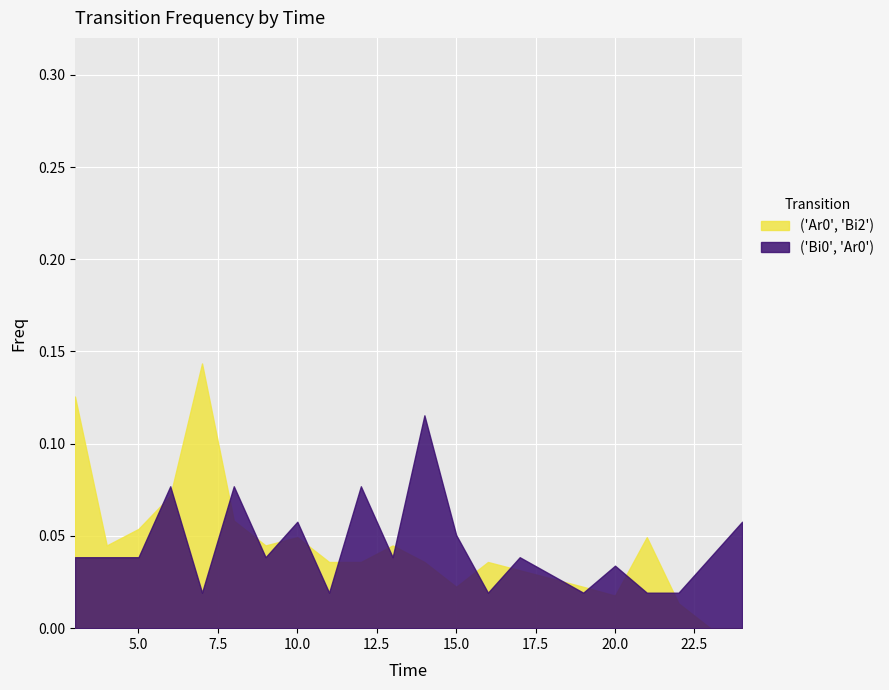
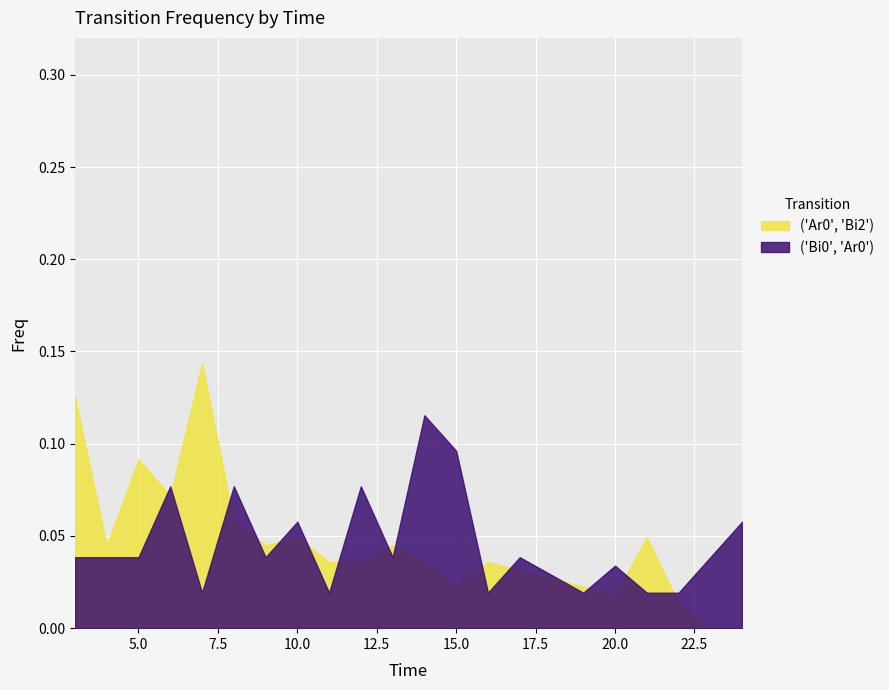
('Ar0', 'Bi2'), 5.0: 0.054 -> 0.092
('Bi0', 'Ar0'), 15.0: 0.051 -> 0.096
